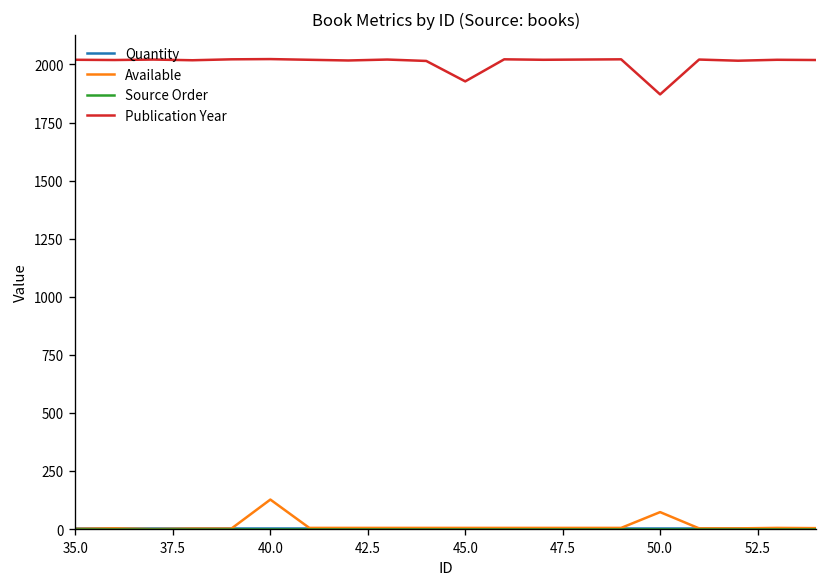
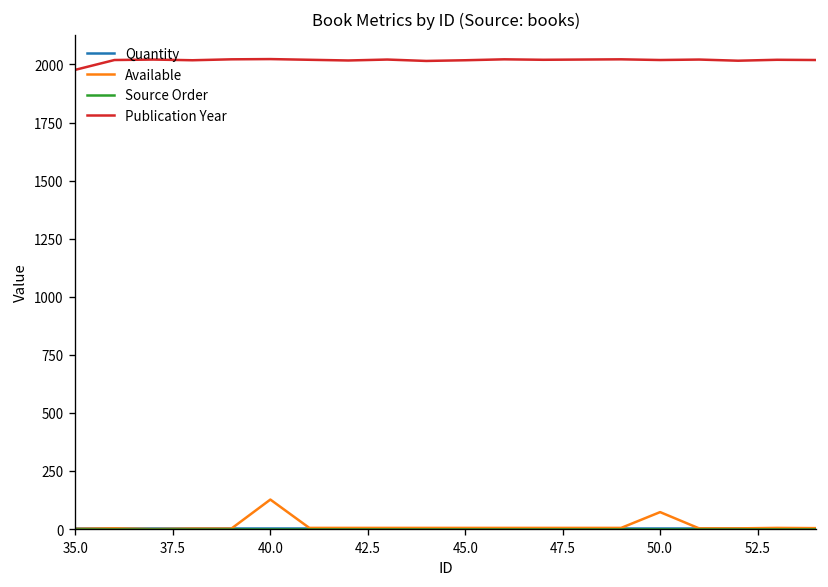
Publication Year, 35.0: 2020 -> 1980
Publication Year, 45.0: 1930 -> 2020
Publication Year, 50.0: 1870 -> 2020
